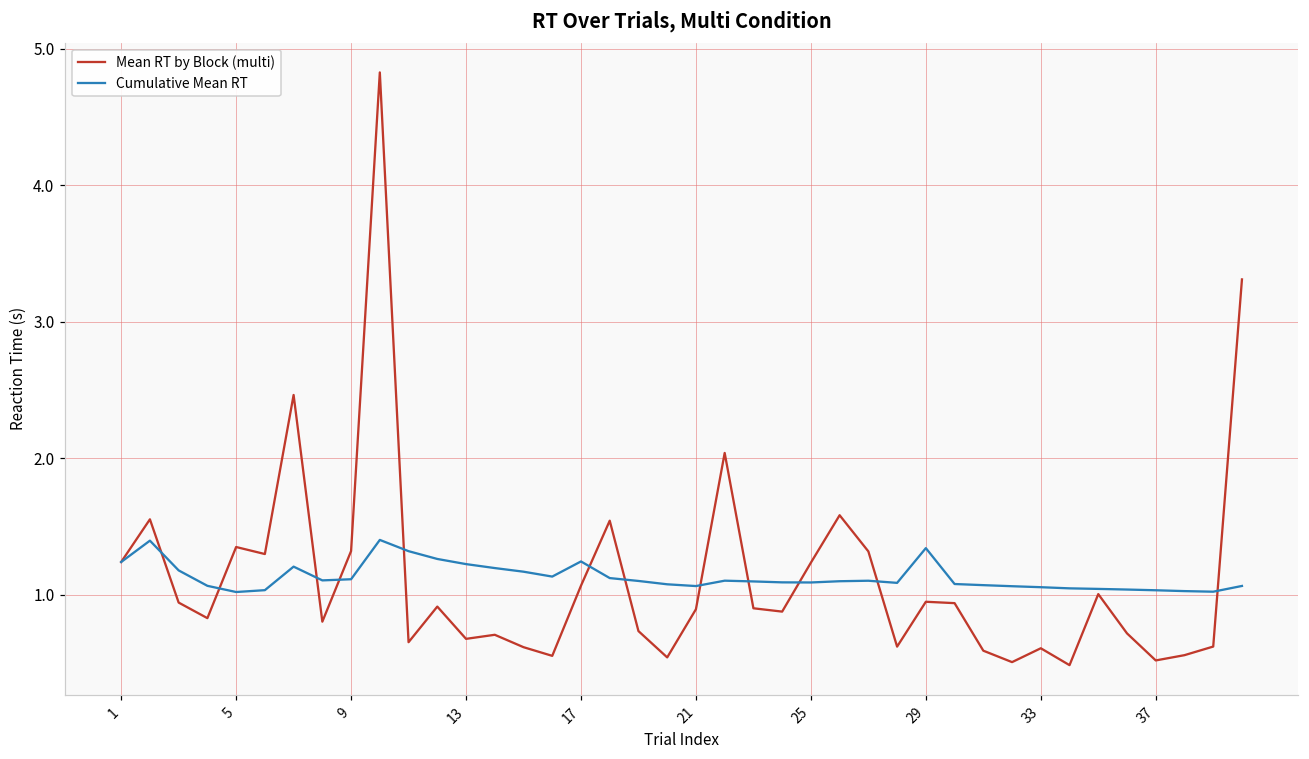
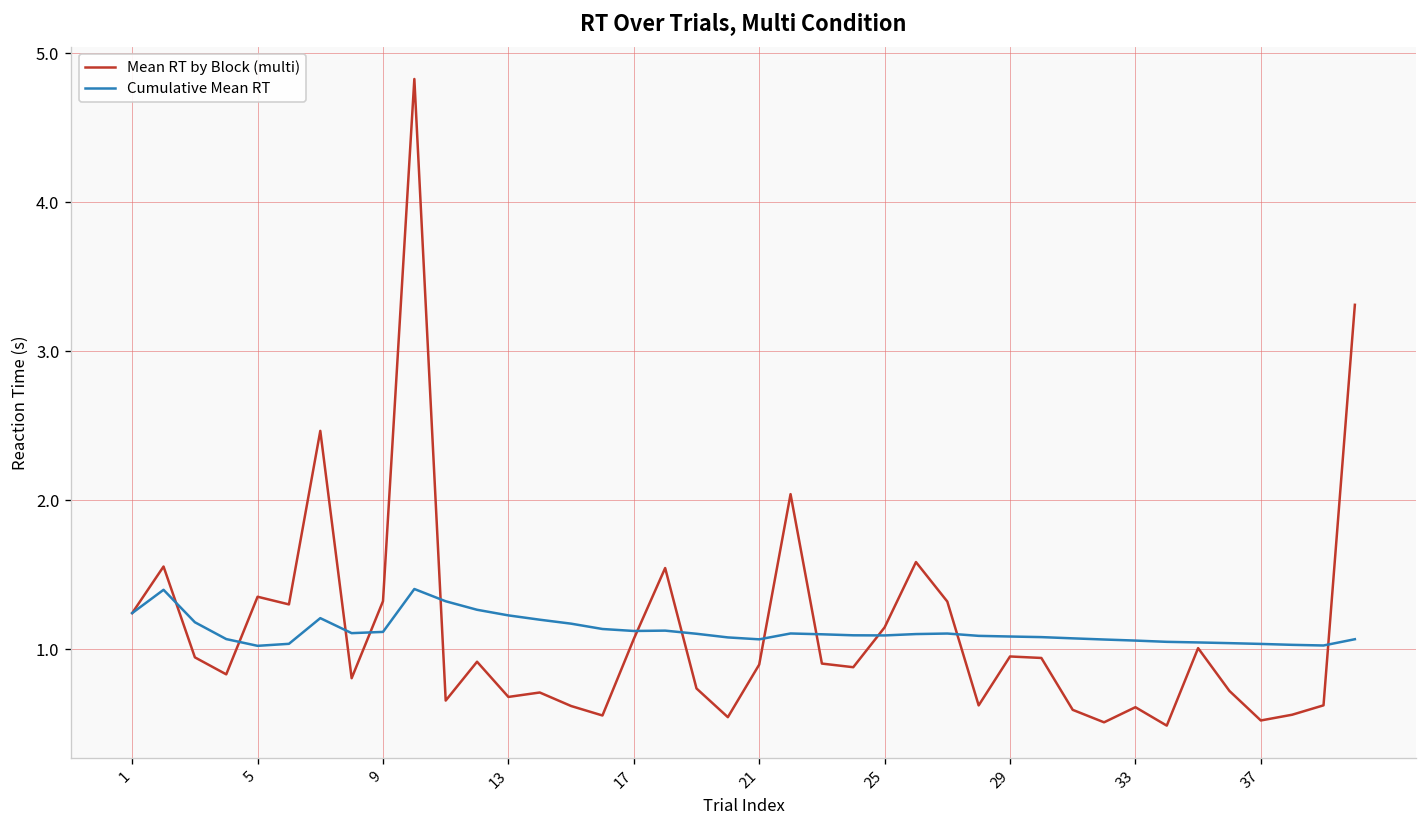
Cumulative Mean RT, 17: 1.25 -> 1.12
Mean RT by Block (multi), 25: 1.24 -> 1.15
Cumulative Mean RT, 29: 1.34 -> 1.08
